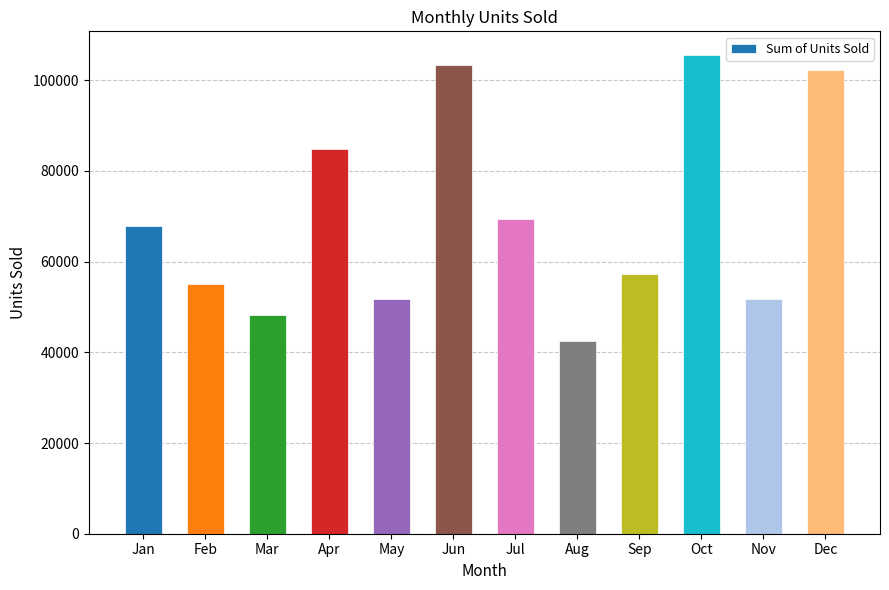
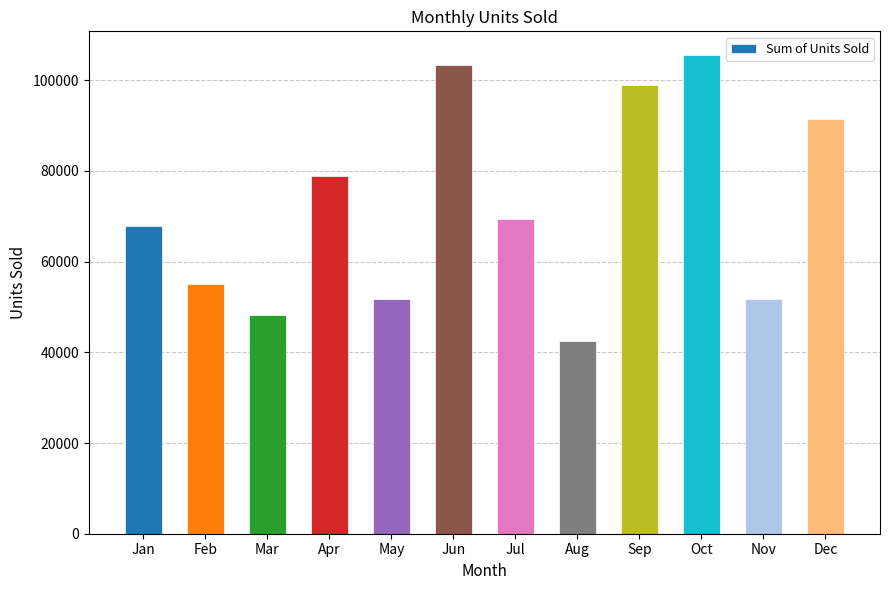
Apr: 85000 -> 79000
Sep: 57000 -> 99000
Dec: 102000 -> 92000
